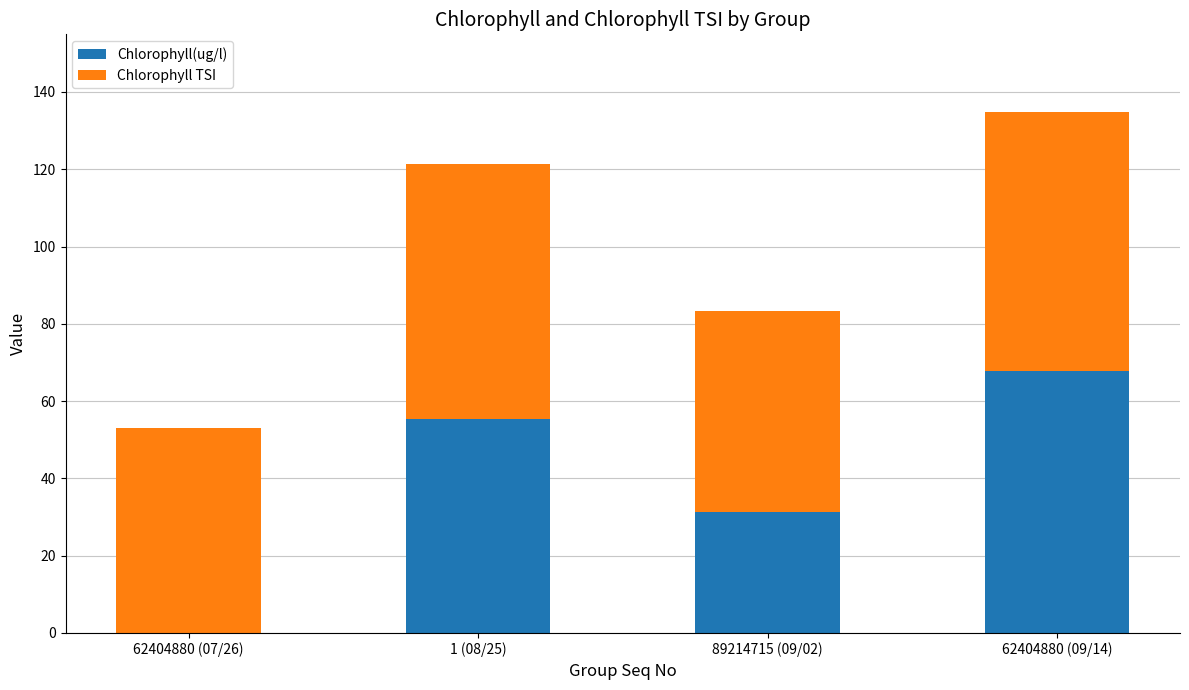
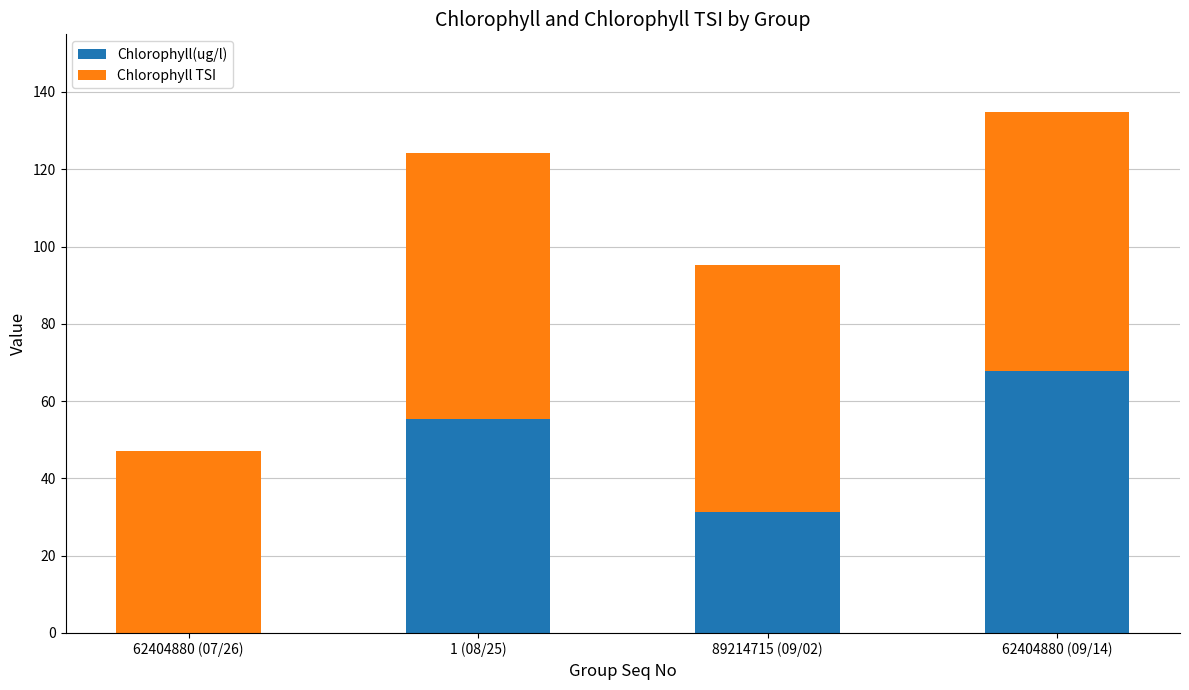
Chlorophyll TSI, 62404880 (07/26): 53 -> 47
Chlorophyll TSI, 1 (08/25): 66 -> 69
Chlorophyll TSI, 89214715 (09/02): 52 -> 64
